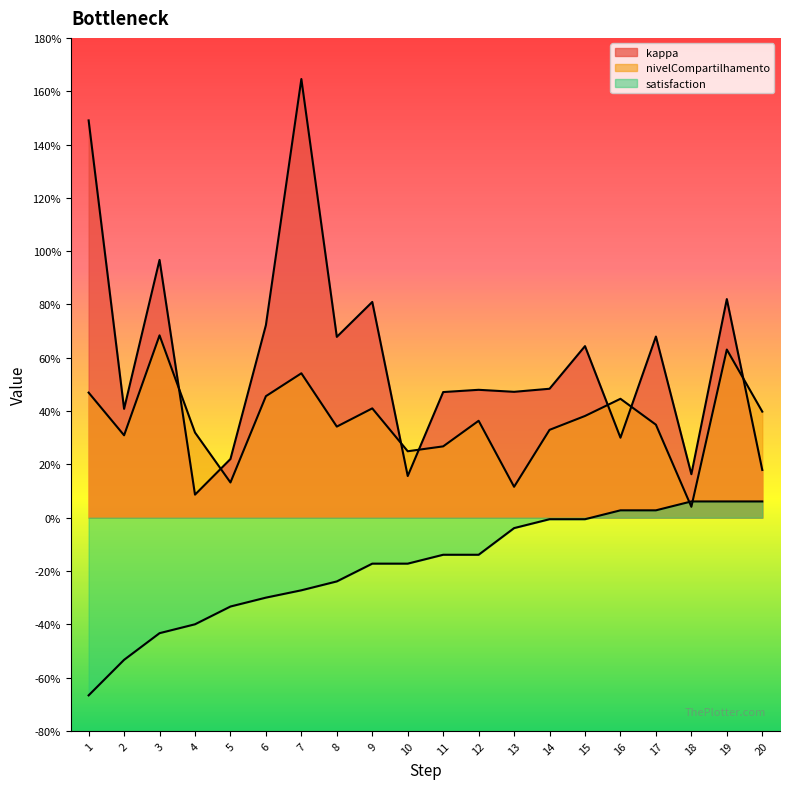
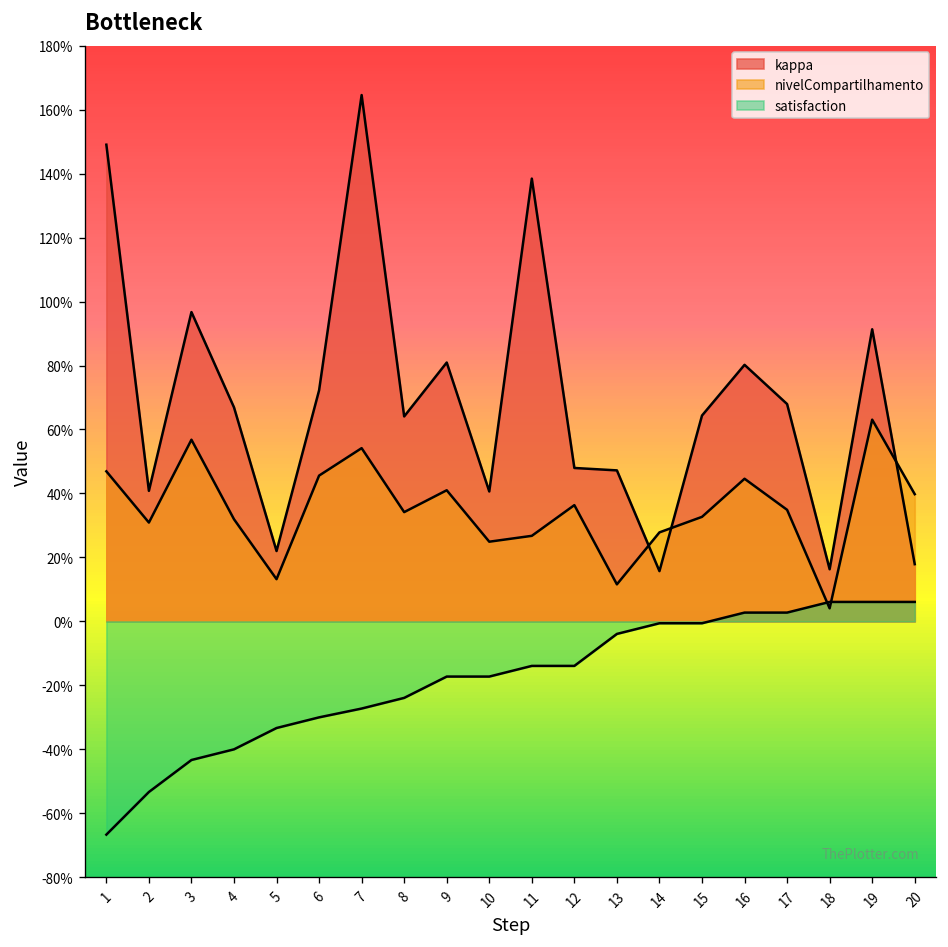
nivelCompartilhamento, 3: 68% -> 57%
kappa, 4: 9% -> 67%
kappa, 8: 68% -> 64%
kappa, 10: 16% -> 41%
kappa, 11: 47% -> 138%
kappa, 14: 48% -> 16%
nivelCompartilhamento, 14: 33% -> 28%
nivelCompartilhamento, 15: 38% -> 33%
kappa, 16: 30% -> 80%
kappa, 19: 82% -> 91%
